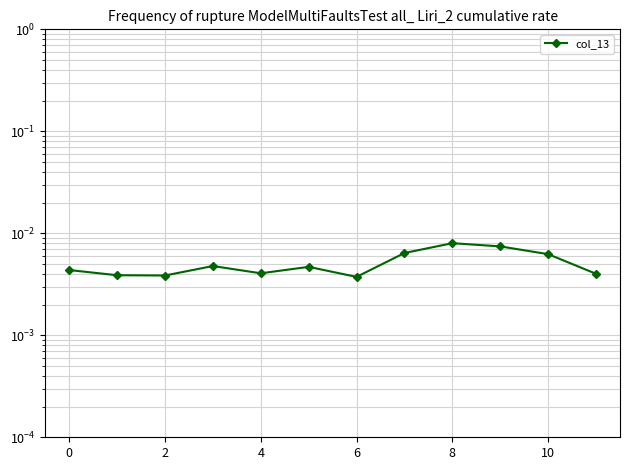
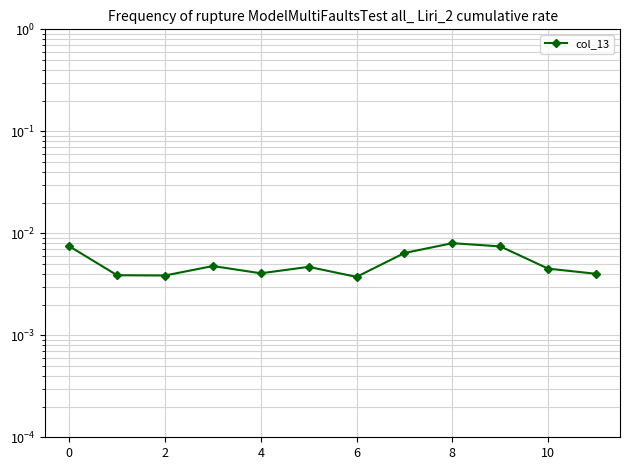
0: 0.0044 -> 0.007
10: 0.006 -> 0.005
